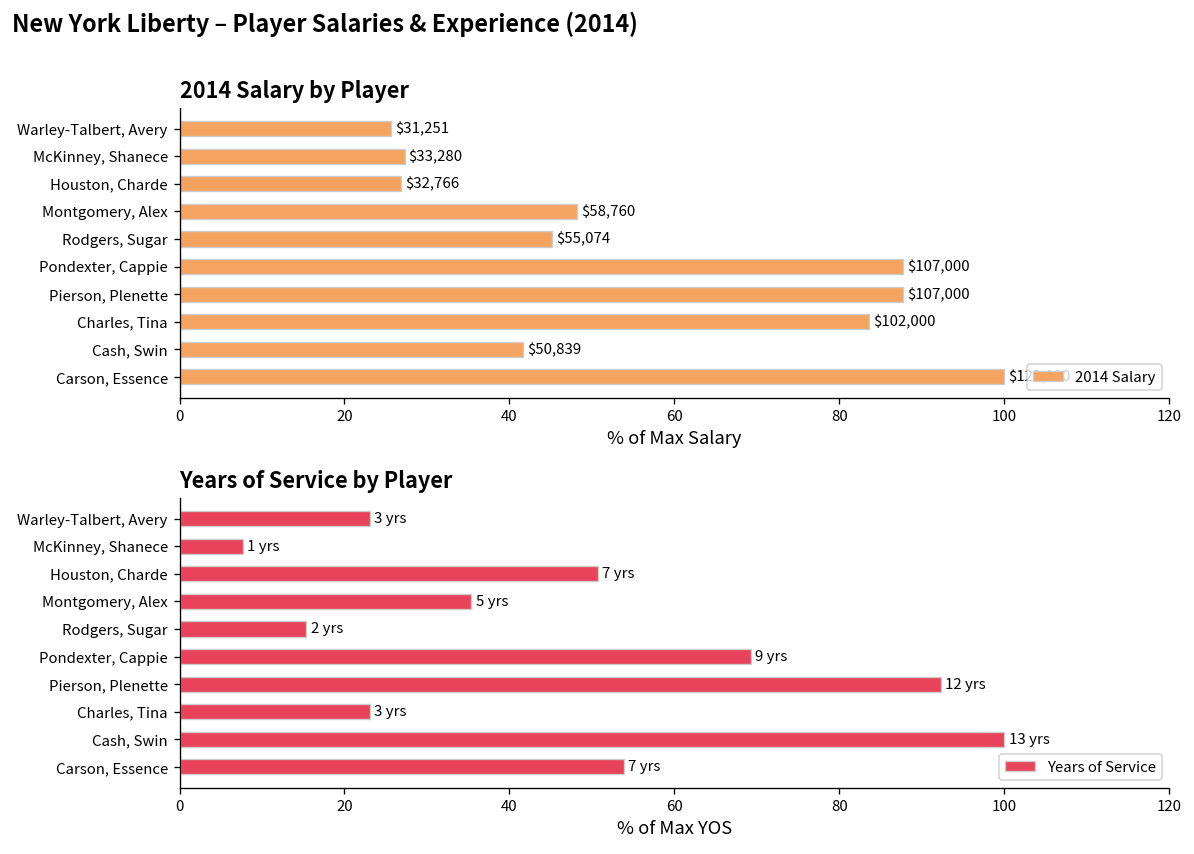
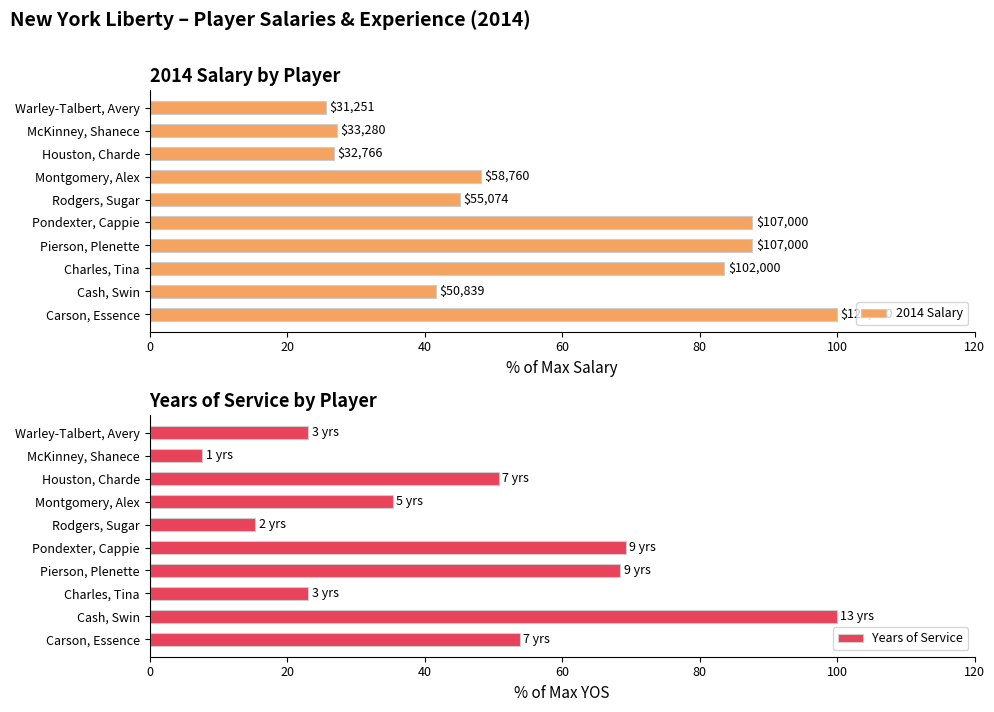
Years of Service by Player, Pierson, Plenette: 12 -> 9
